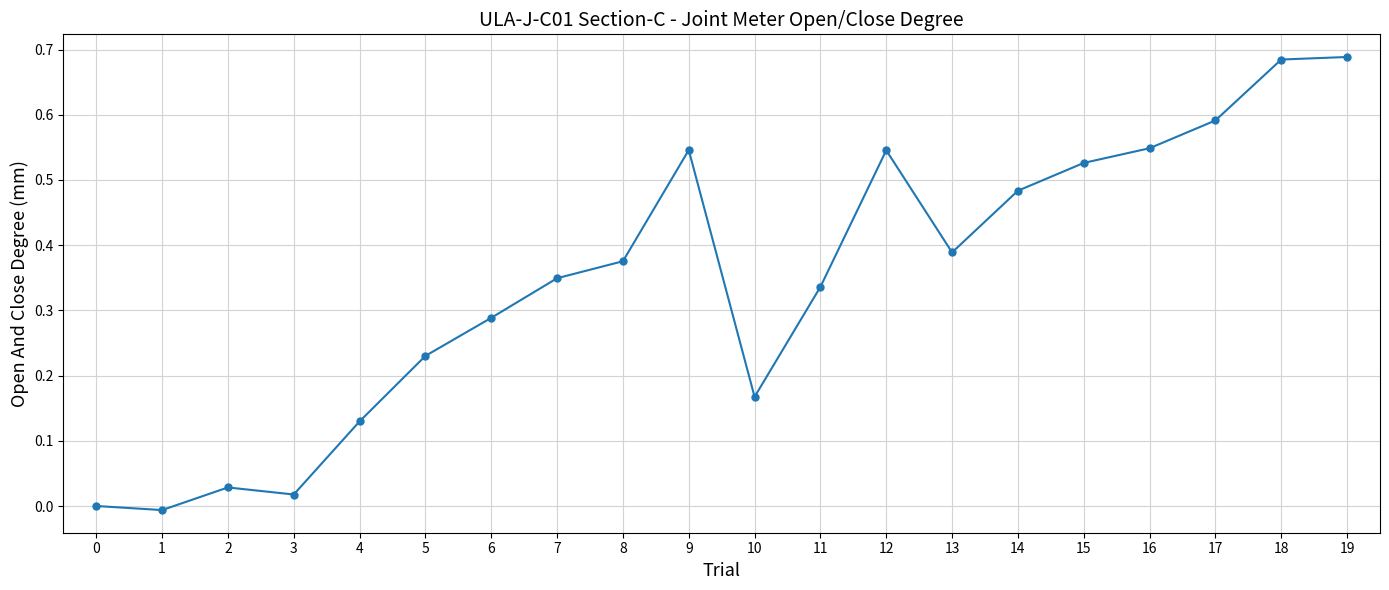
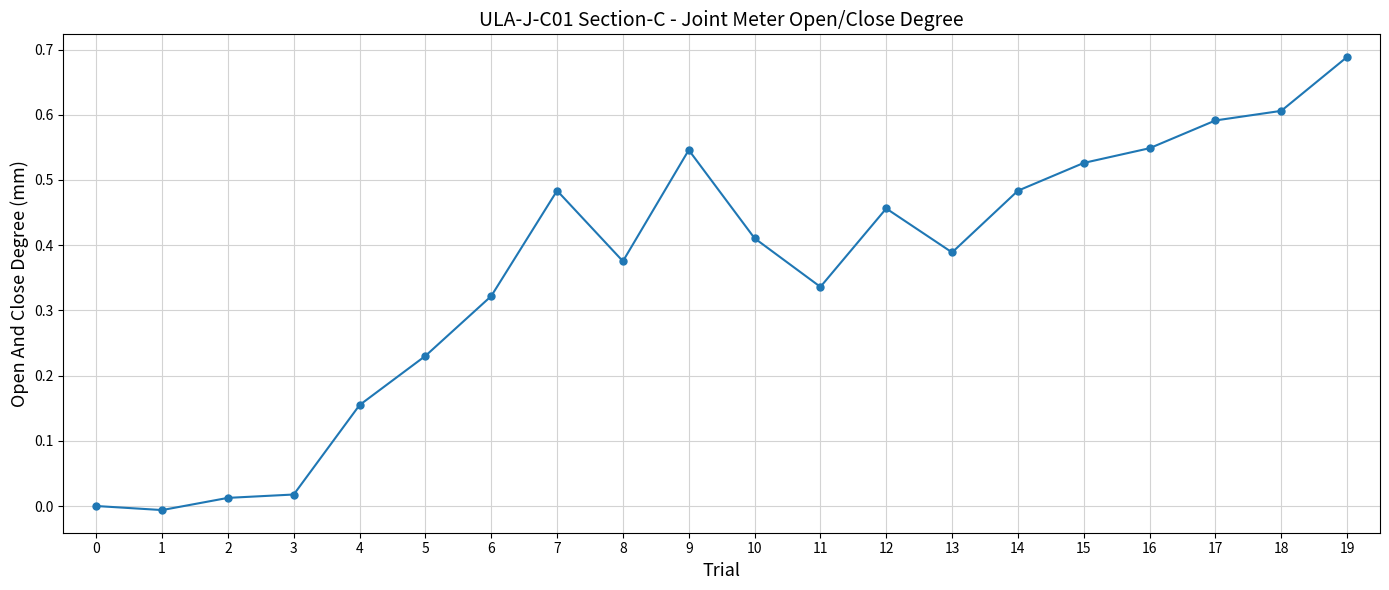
2: 0.03 -> 0.01
4: 0.13 -> 0.15
6: 0.29 -> 0.32
7: 0.35 -> 0.48
10: 0.17 -> 0.41
12: 0.55 -> 0.46
18: 0.68 -> 0.61
